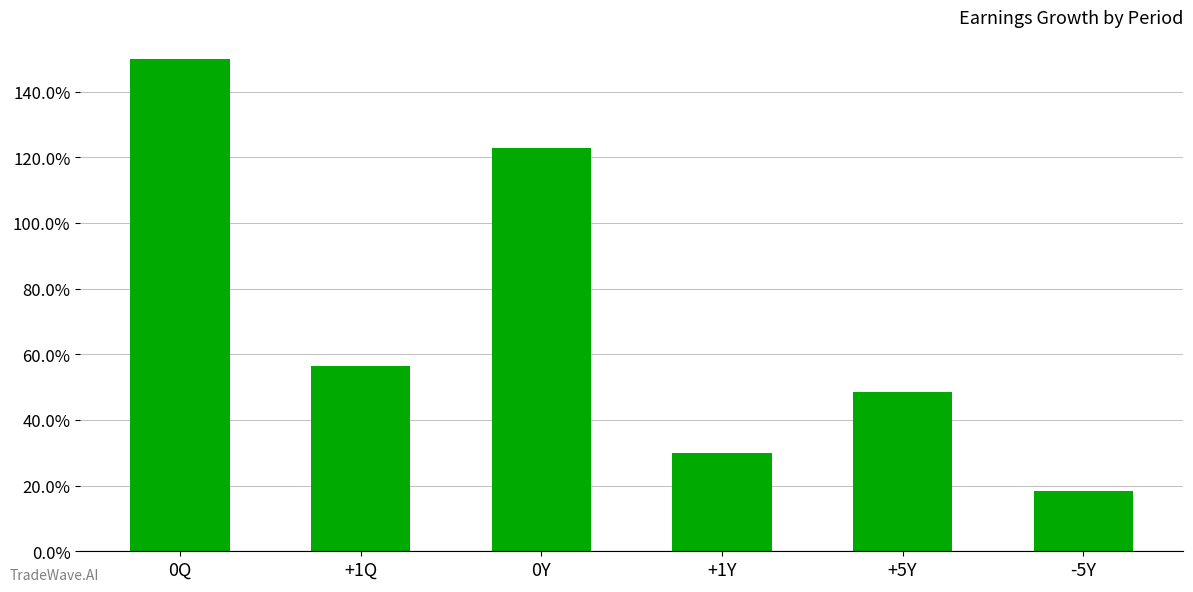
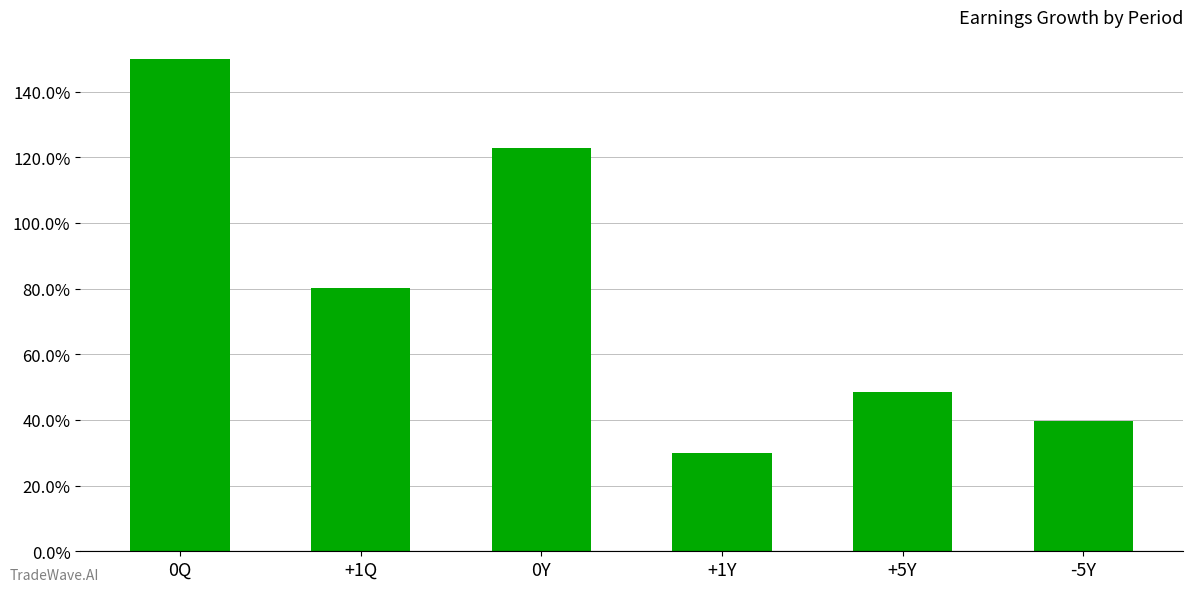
+1Q: 56% -> 80%
-5Y: 18% -> 40%
